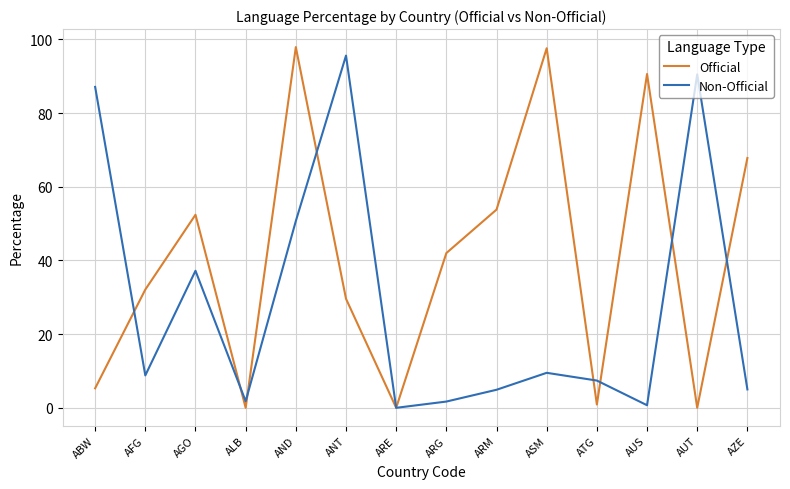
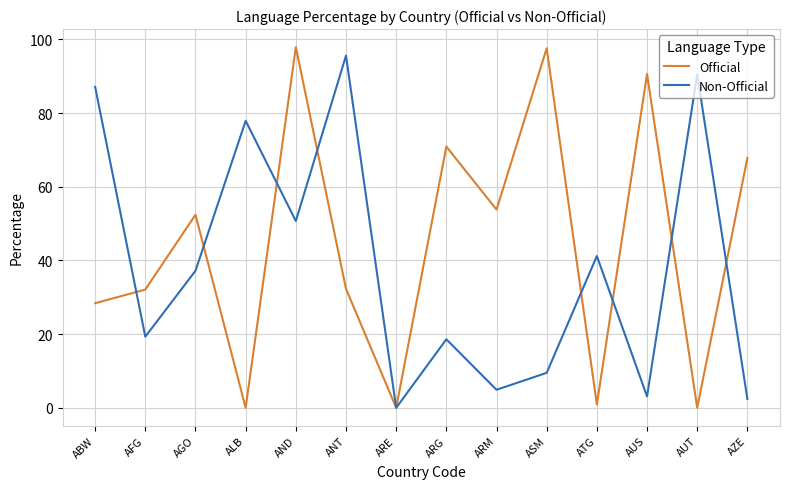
Official, ABW: 5 -> 28
Non-Official, AFG: 9 -> 19
Non-Official, ALB: 2 -> 78
Official, ANT: 30 -> 32
Official, ARG: 42 -> 71
Non-Official, ARG: 2 -> 19
Non-Official, ATG: 7 -> 41
Non-Official, AUS: 1 -> 3
Non-Official, AZE: 5 -> 2
